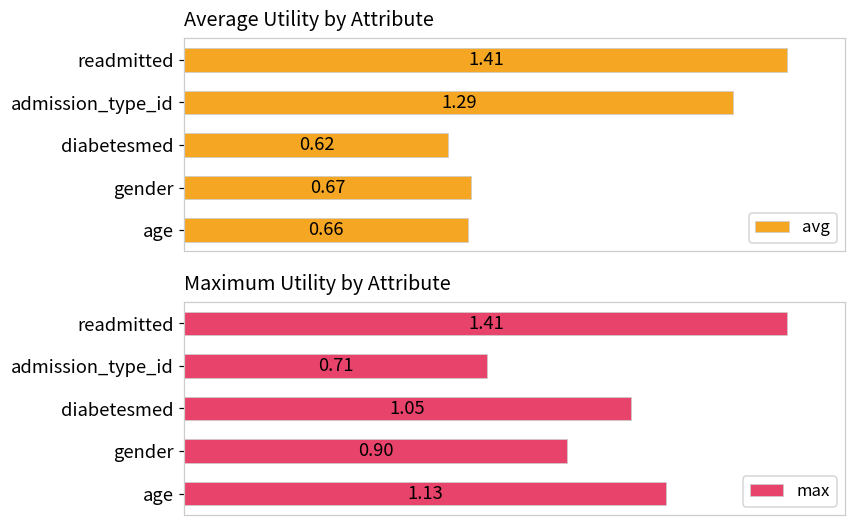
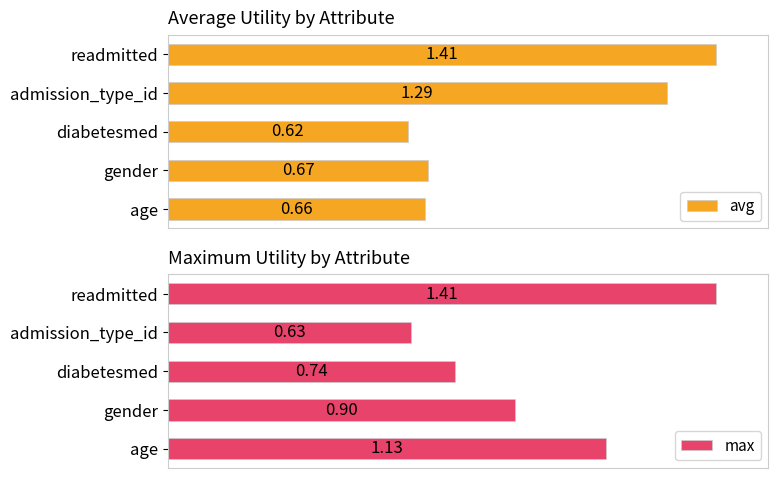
Maximum Utility by Attribute, admission_type_id: 0.71 -> 0.63
Maximum Utility by Attribute, diabetesmed: 1.05 -> 0.74
